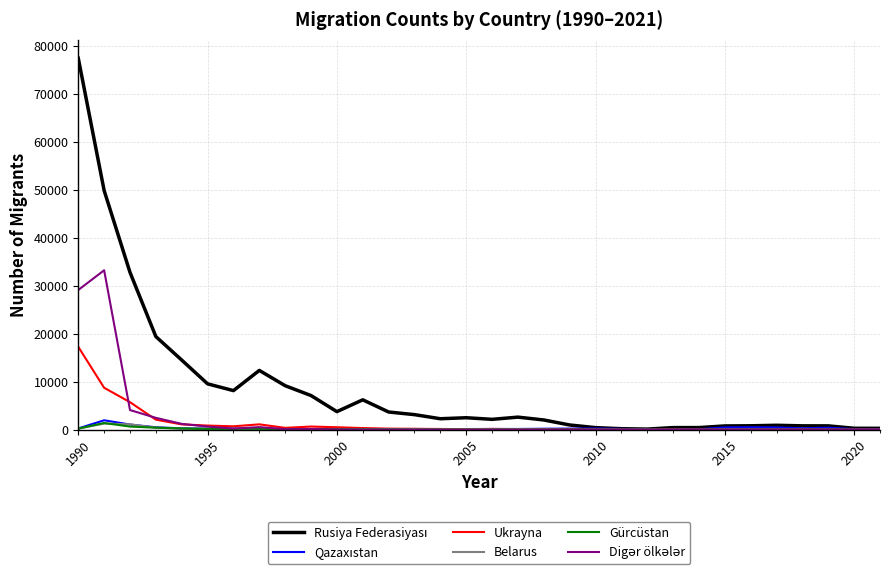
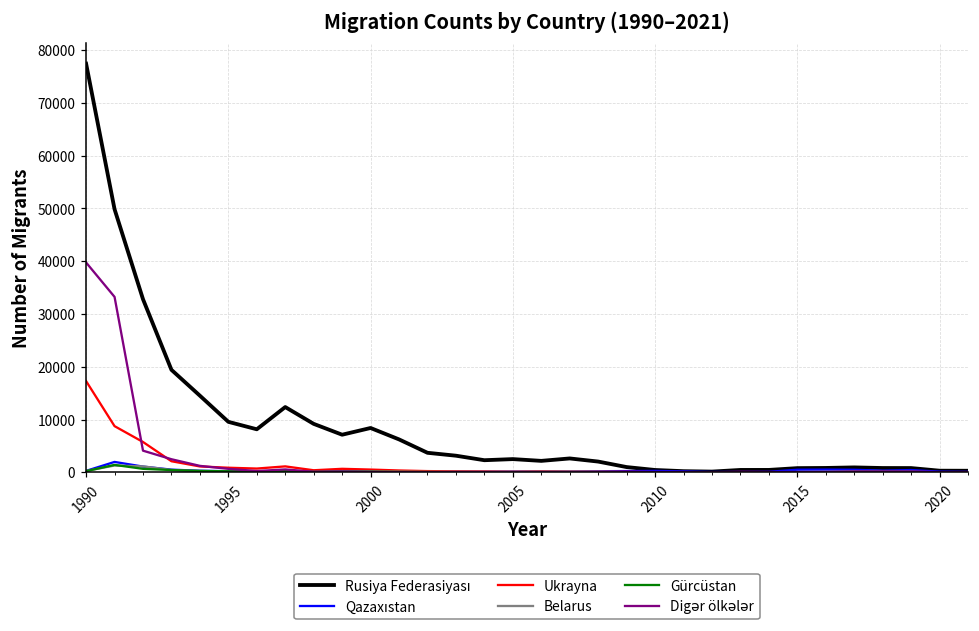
Digər ölkələr, 1990: 29000 -> 40000
Rusiya Federasiyası, 2000: 4000 -> 8000
